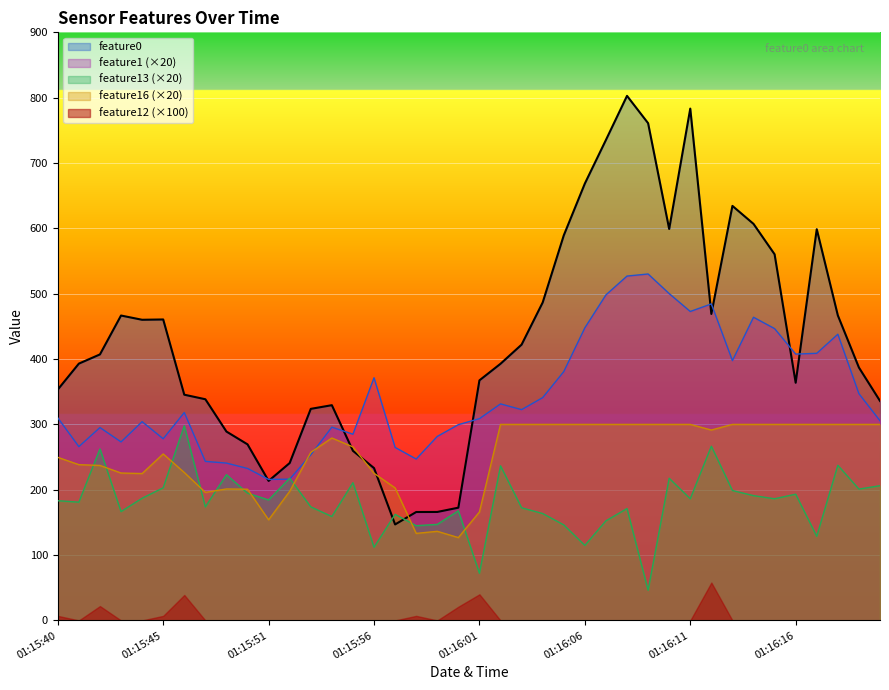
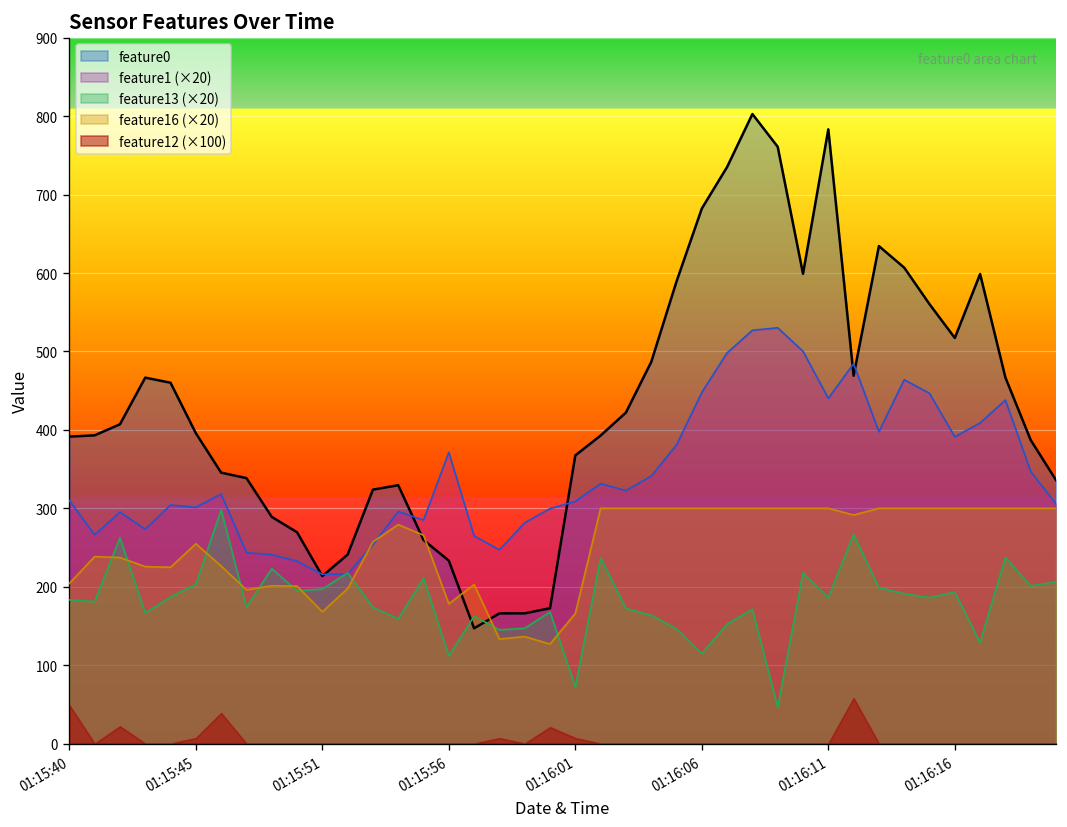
feature0, 01:15:40: 350 -> 390
feature16 (×20), 01:15:40: 250 -> 200
feature12 (×100), 01:15:40: 10 -> 50
feature0, 01:15:45: 460 -> 400
feature1 (×20), 01:15:45: 280 -> 300
feature13 (×20), 01:15:51: 180 -> 200
feature16 (×20), 01:15:51: 150 -> 170
feature16 (×20), 01:15:56: 230 -> 180
feature12 (×100), 01:16:01: 40 -> 10
feature0, 01:16:06: 670 -> 680
feature1 (×20), 01:16:11: 470 -> 440
feature0, 01:16:16: 360 -> 520
feature1 (×20), 01:16:16: 410 -> 390
